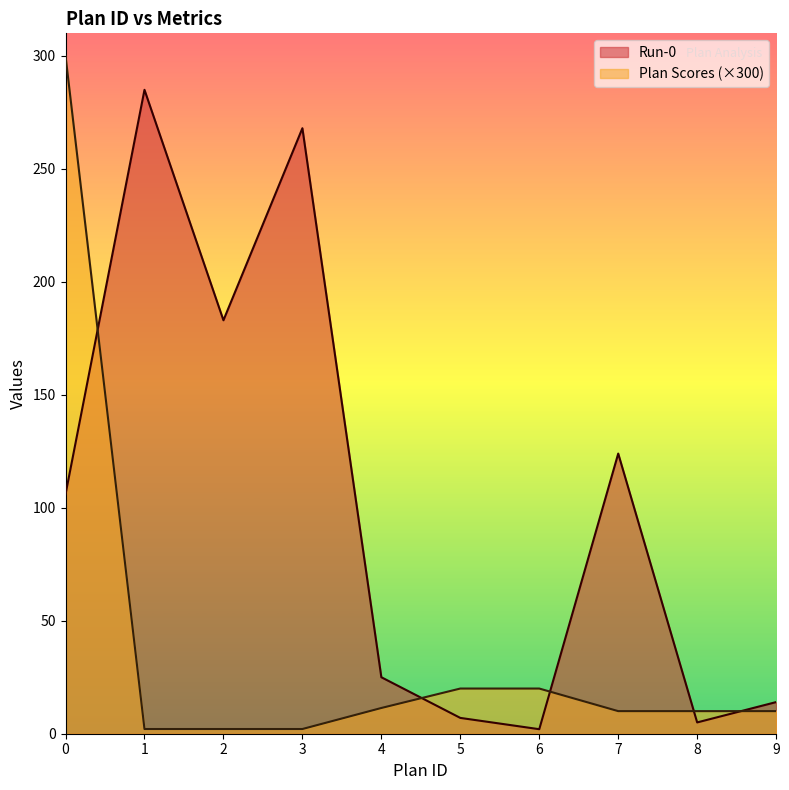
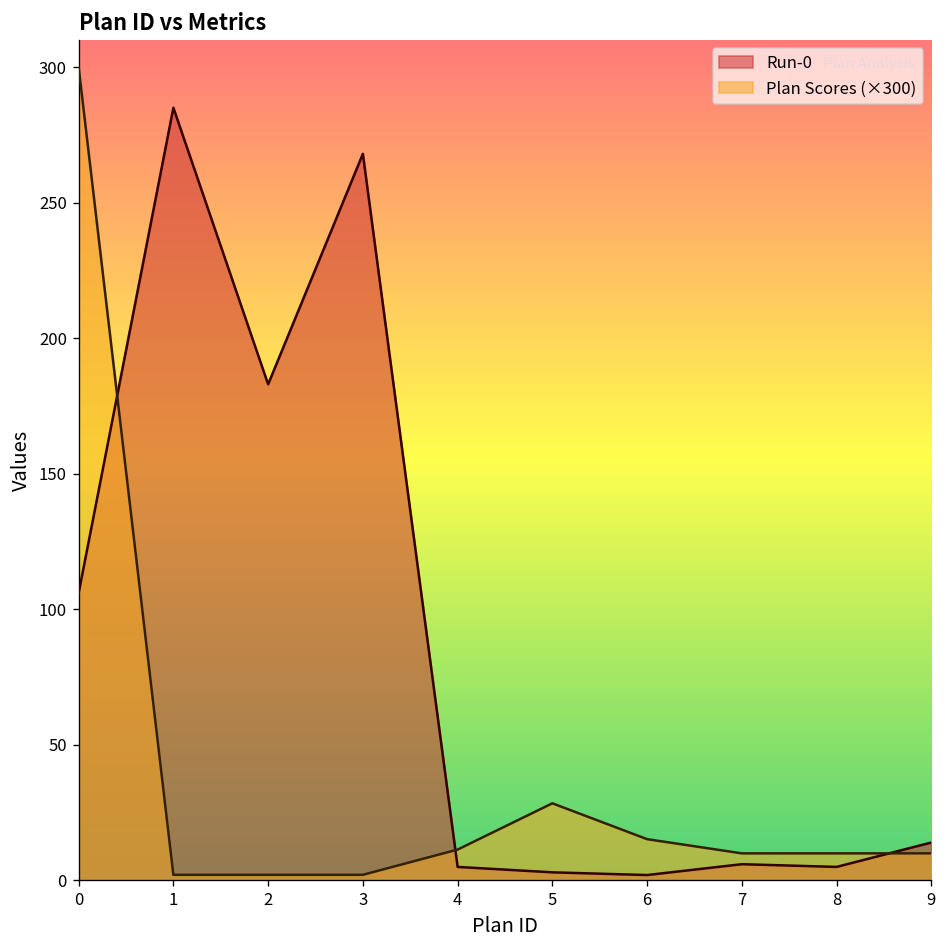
Run-0, 4: 25 -> 5
Run-0, 5: 7 -> 3
Plan Scores (×300), 5: 20 -> 28
Plan Scores (×300), 6: 20 -> 15
Run-0, 7: 124 -> 6
